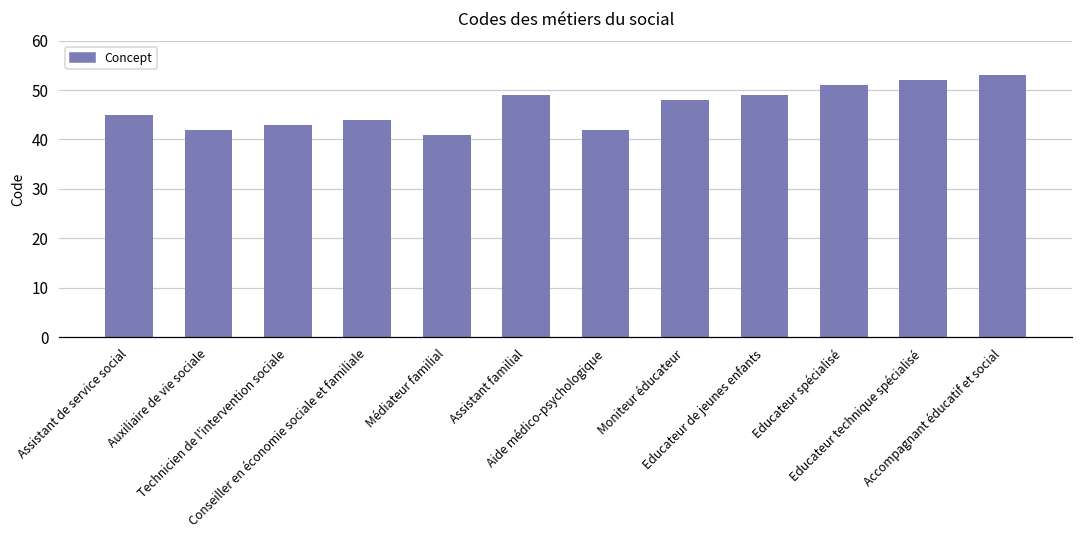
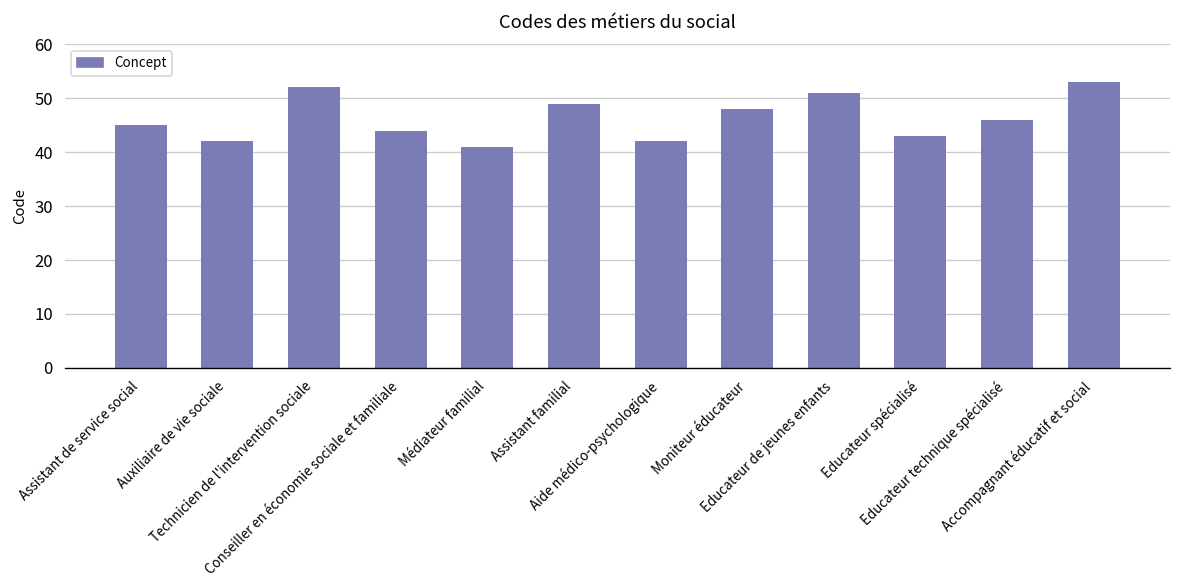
Technicien de l'intervention sociale: 43 -> 52
Educateur de jeunes enfants: 49 -> 51
Educateur spécialisé: 51 -> 43
Educateur technique spécialisé: 52 -> 46
